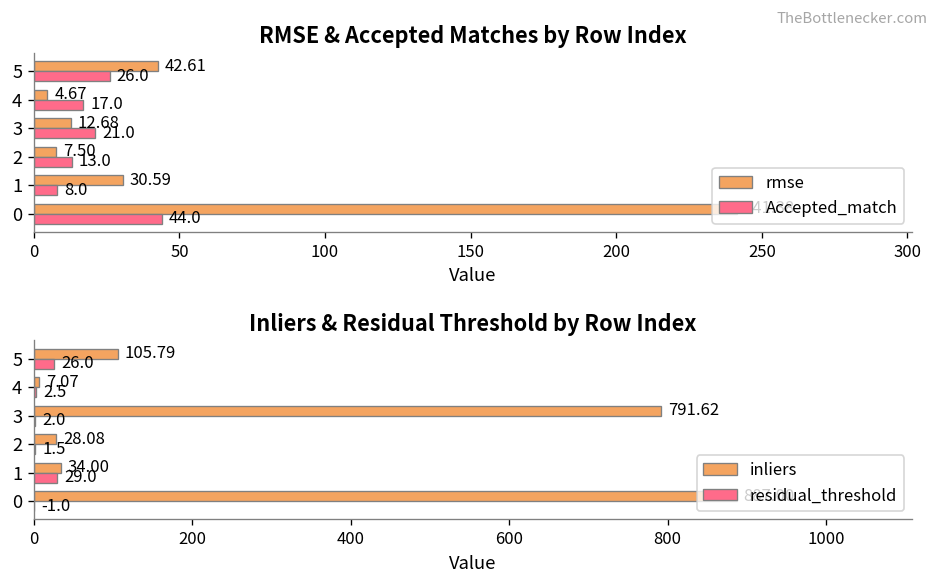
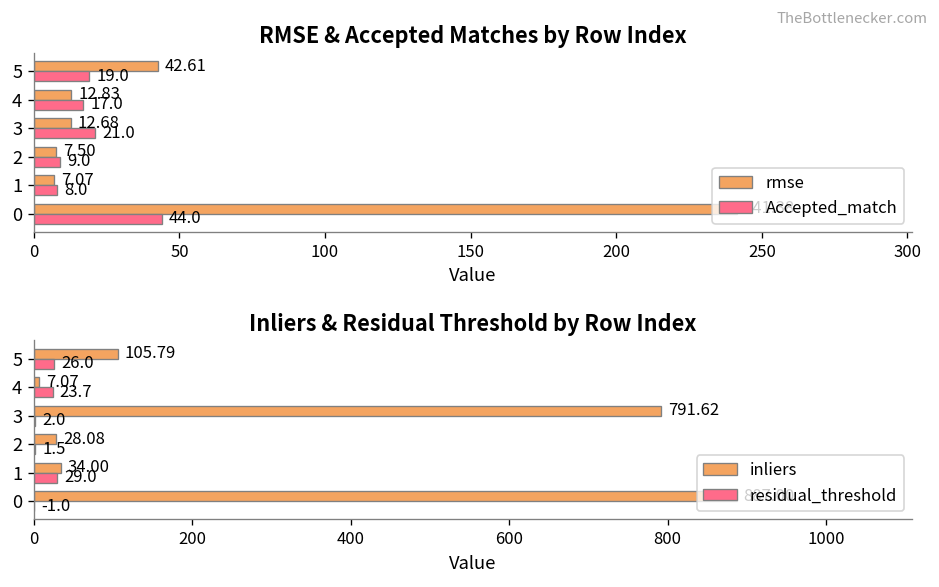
RMSE & Accepted Matches by Row Index, Accepted_match, 5: 26.0 -> 19.0
RMSE & Accepted Matches by Row Index, rmse, 4: 4.67 -> 12.83
RMSE & Accepted Matches by Row Index, Accepted_match, 2: 13.0 -> 9.0
RMSE & Accepted Matches by Row Index, rmse, 1: 30.59 -> 7.07
Inliers & Residual Threshold by Row Index, residual_threshold, 4: 2.5 -> 23.7
